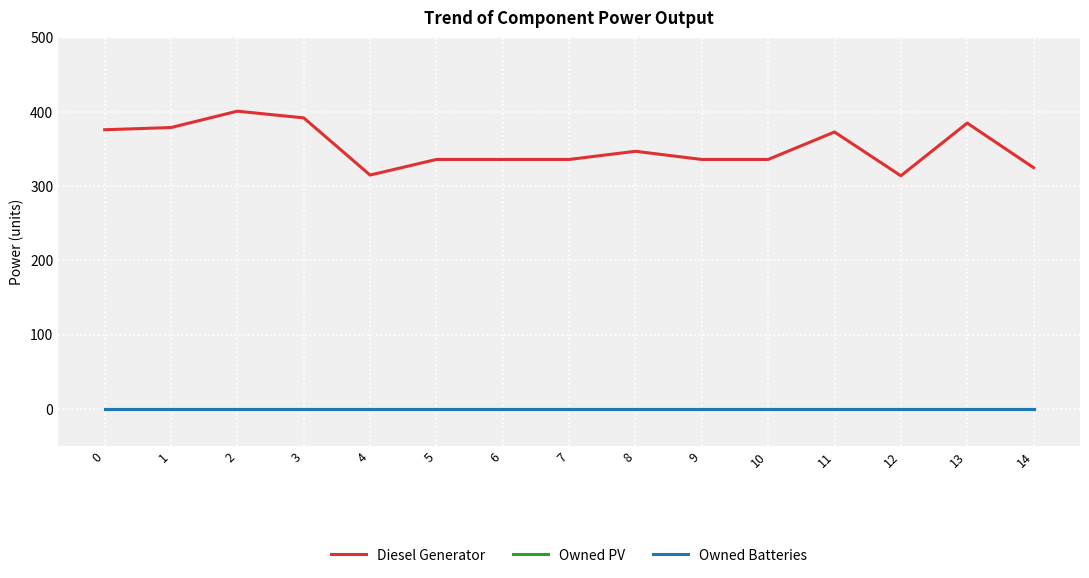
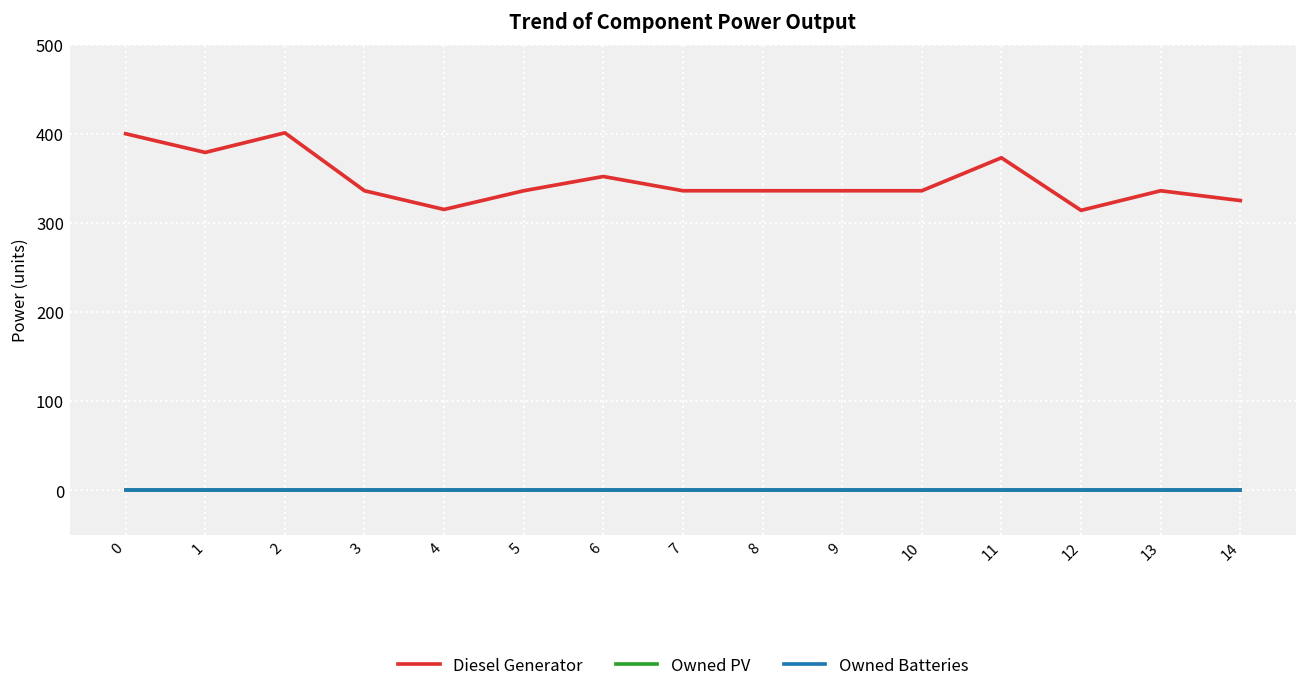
Diesel Generator, 0: 380 -> 400
Diesel Generator, 3: 390 -> 340
Diesel Generator, 6: 340 -> 350
Diesel Generator, 8: 350 -> 340
Diesel Generator, 13: 390 -> 340
